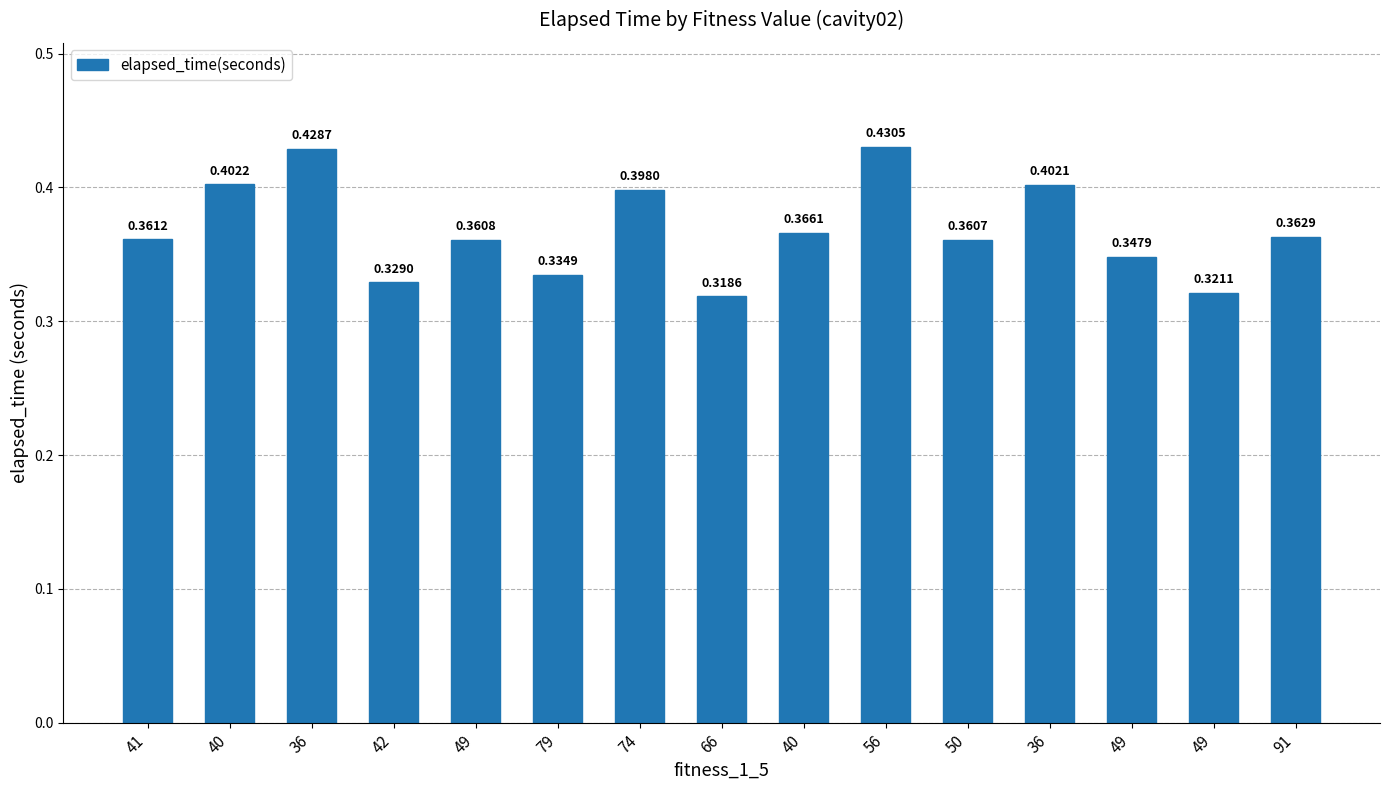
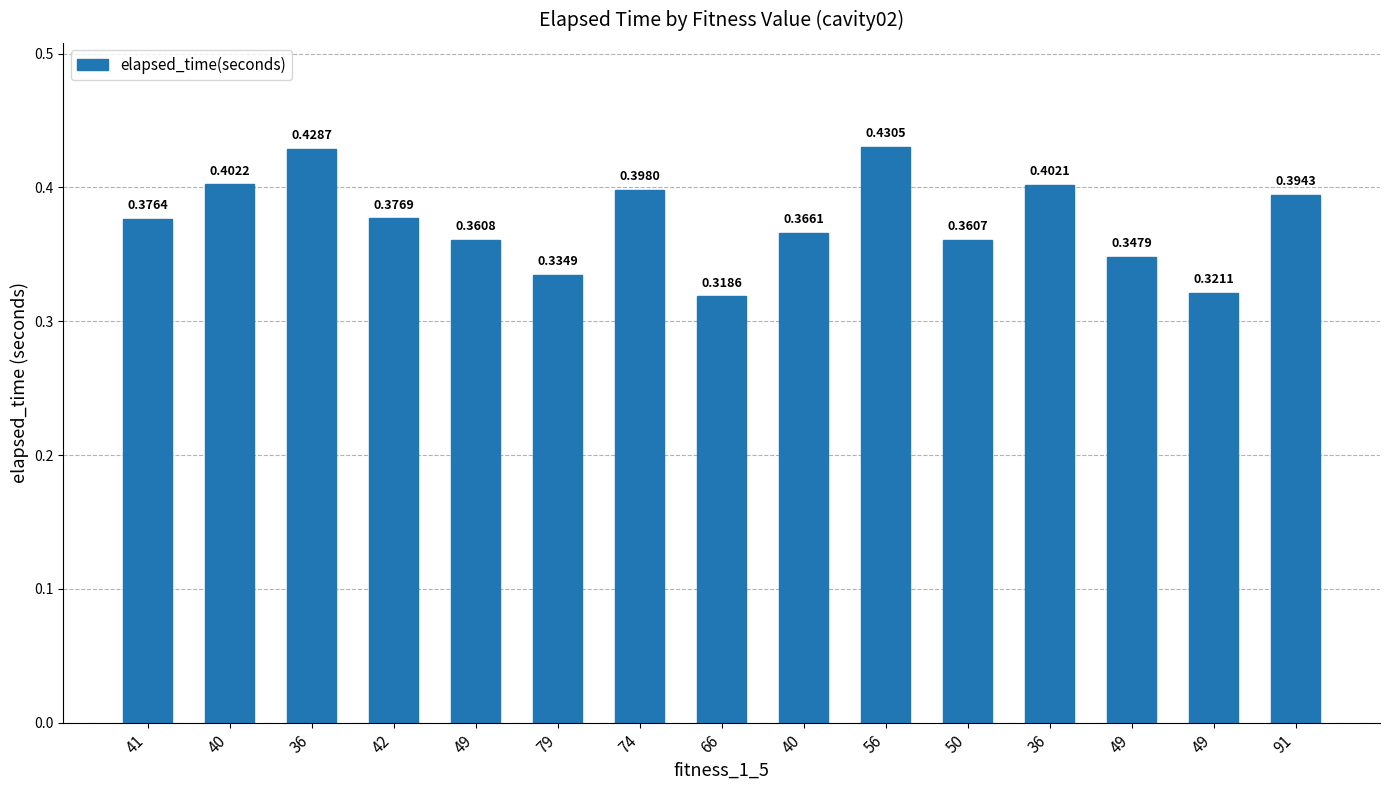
41: 0.3612 -> 0.3764
42: 0.3290 -> 0.3769
91: 0.3629 -> 0.3943
